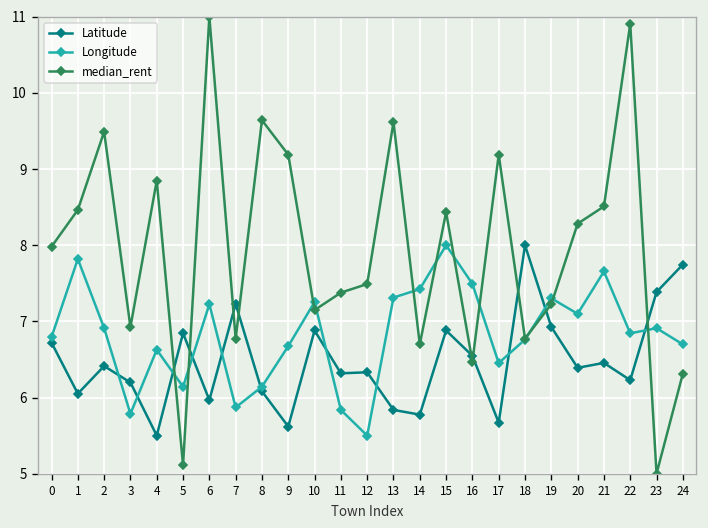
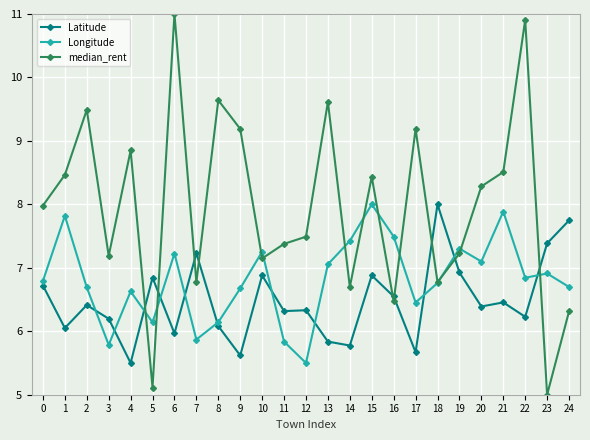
Longitude, 2: 6.9 -> 6.7
median_rent, 3: 6.9 -> 7.2
Longitude, 13: 7.3 -> 7.1
Longitude, 21: 7.7 -> 7.9
